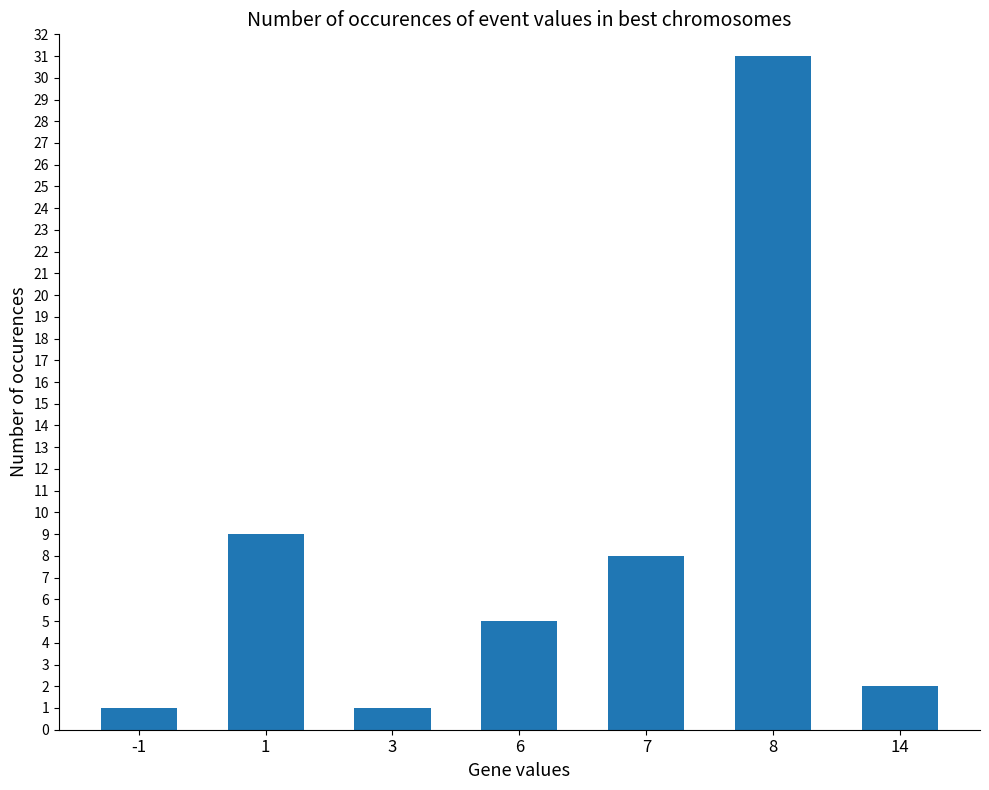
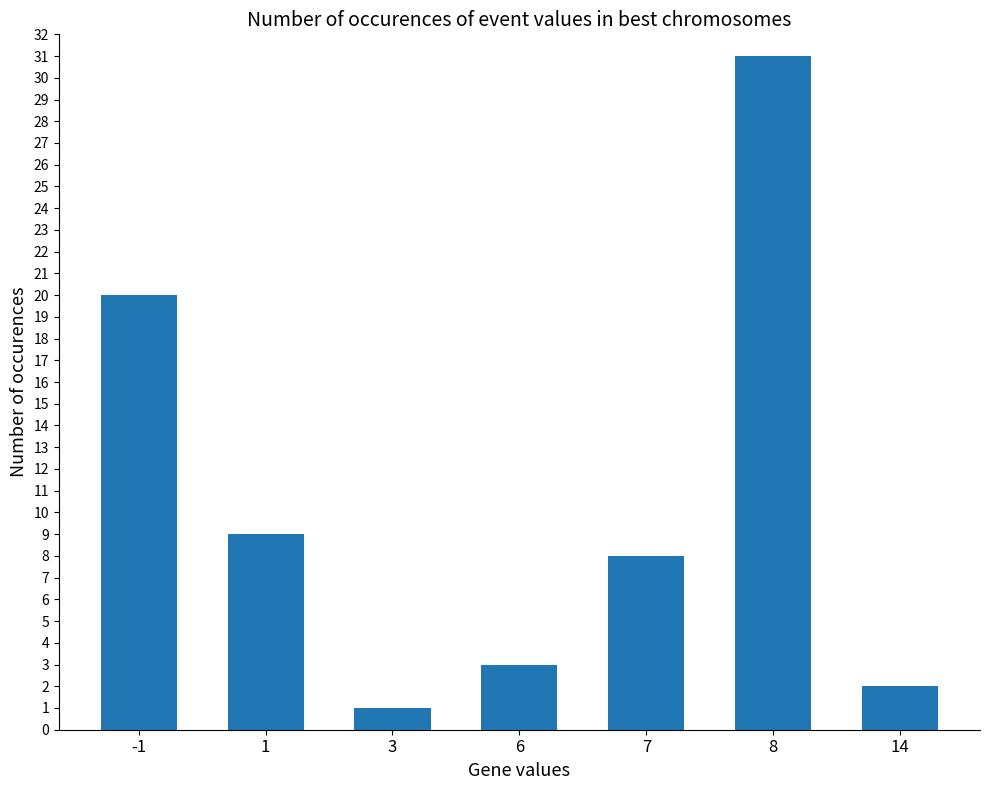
-1: 1 -> 20
6: 5 -> 3
